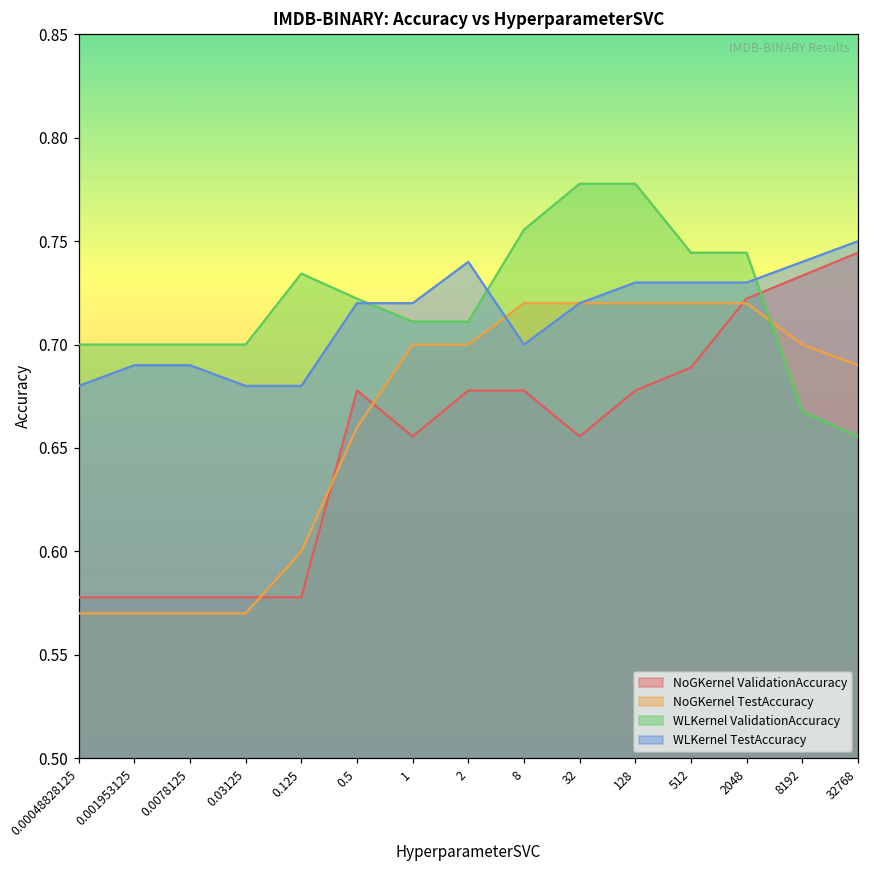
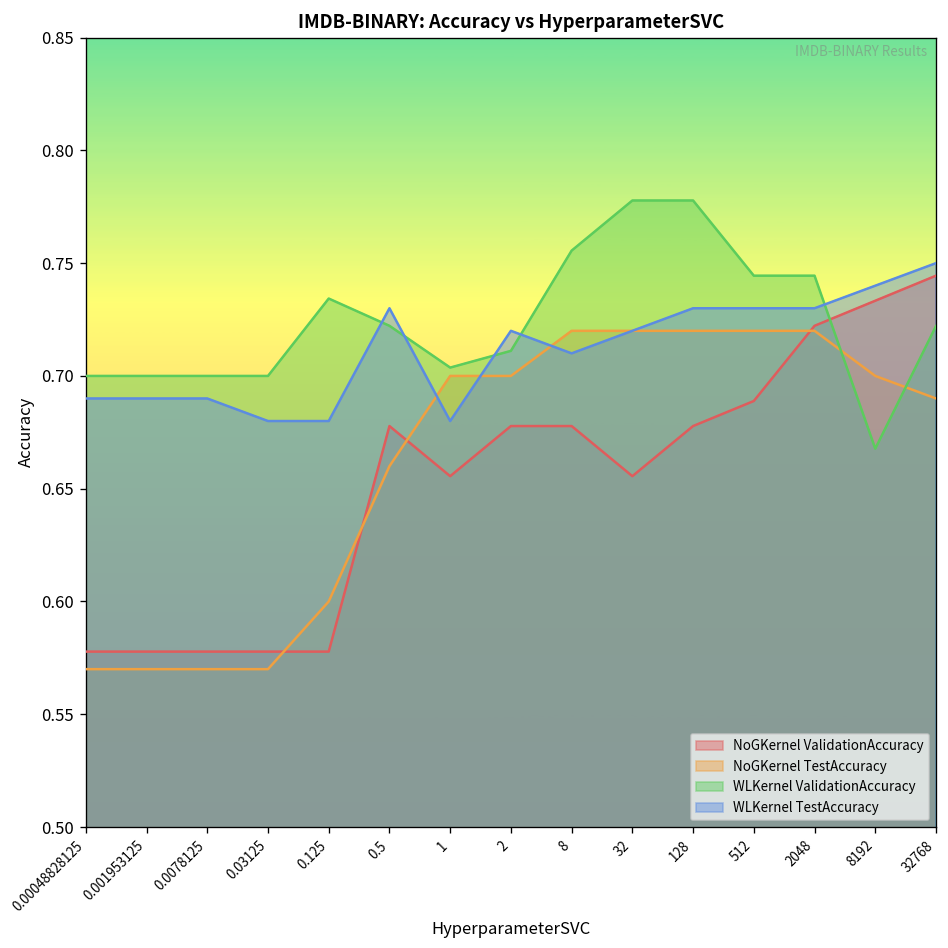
WLKernel TestAccuracy, 0.00048828125: 0.68 -> 0.69
WLKernel TestAccuracy, 0.5: 0.72 -> 0.73
WLKernel ValidationAccuracy, 1: 0.711 -> 0.704
WLKernel TestAccuracy, 1: 0.72 -> 0.68
WLKernel TestAccuracy, 2: 0.74 -> 0.72
WLKernel TestAccuracy, 8: 0.70 -> 0.71
WLKernel ValidationAccuracy, 32768: 0.656 -> 0.722
